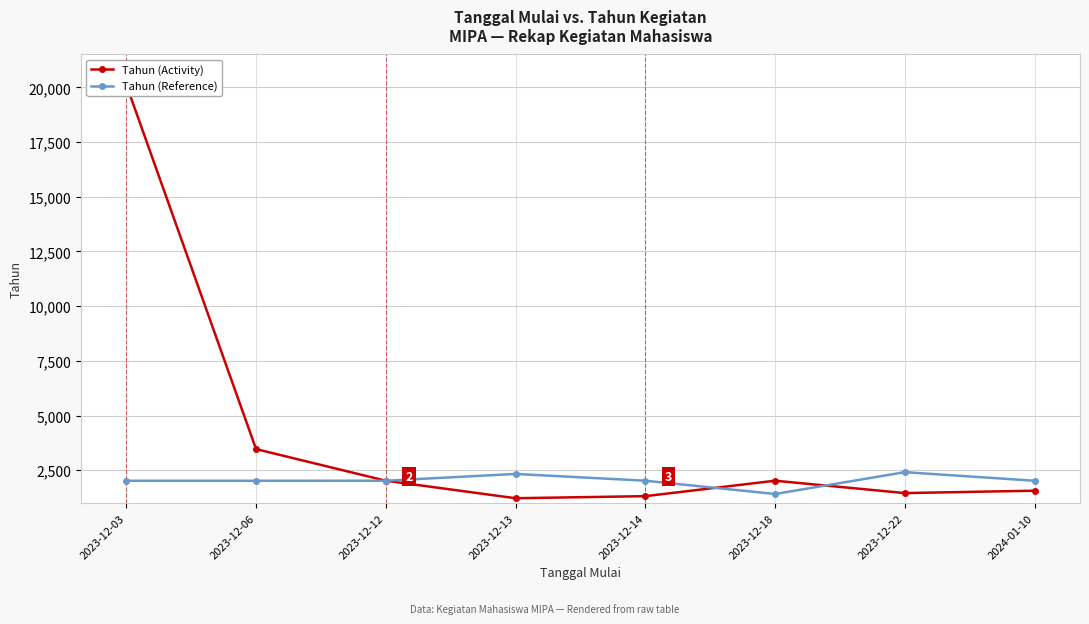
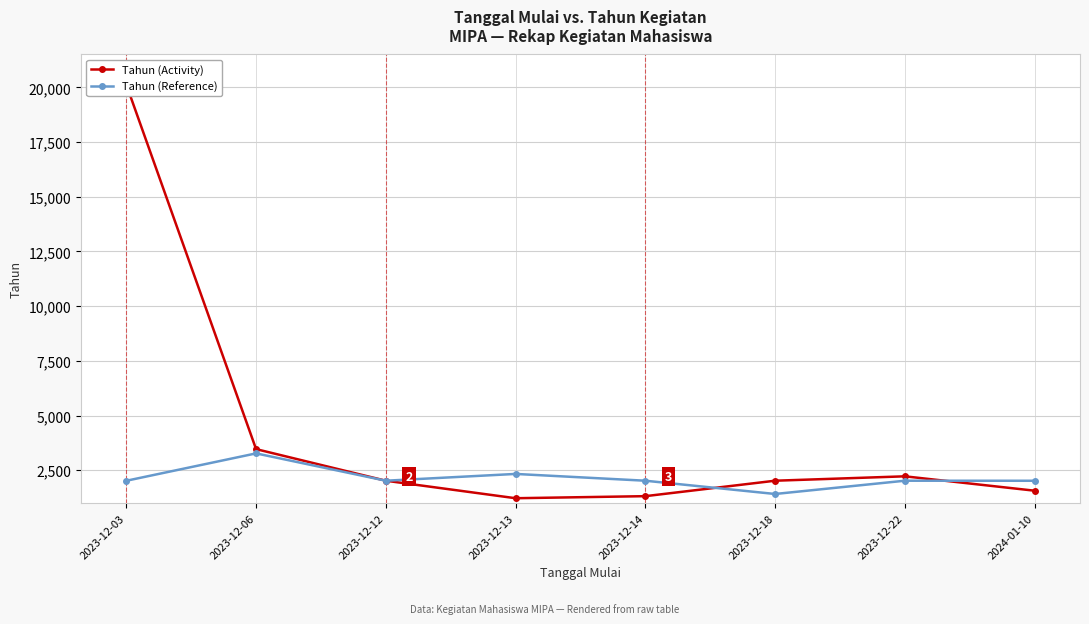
Tahun (Reference), 2023-12-06: 2,000 -> 3,300
Tahun (Activity), 2023-12-22: 1,500 -> 2,200
Tahun (Reference), 2023-12-22: 2,400 -> 2,000
